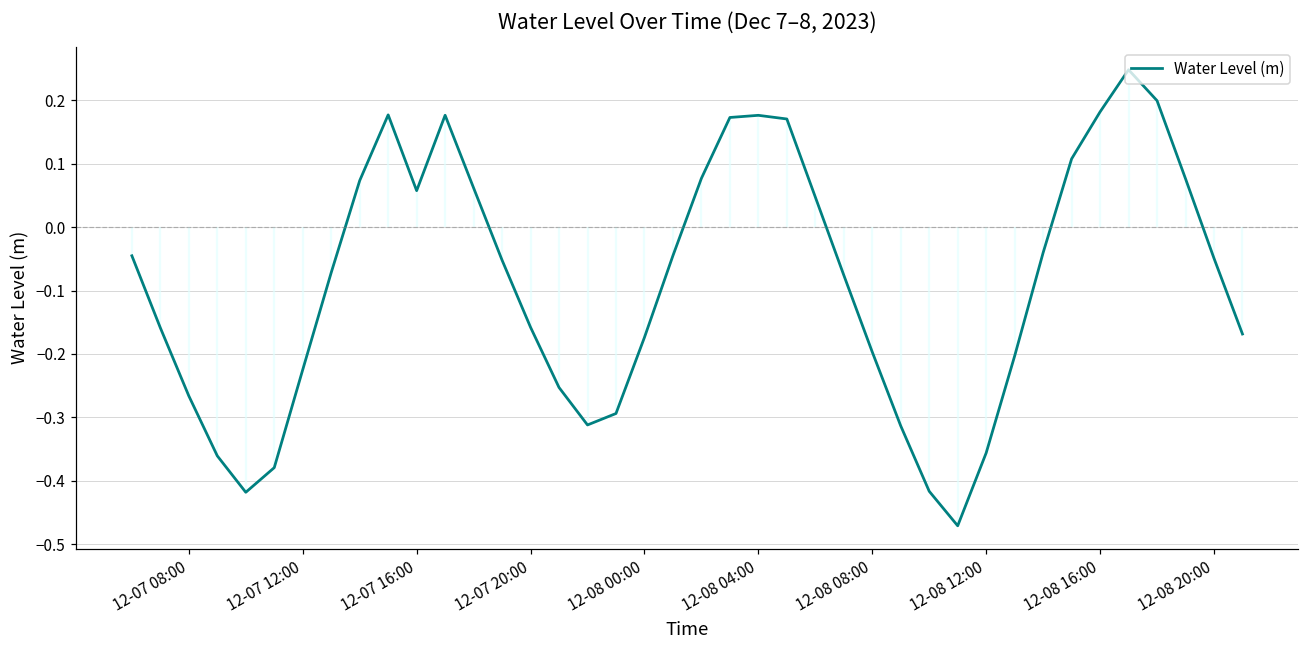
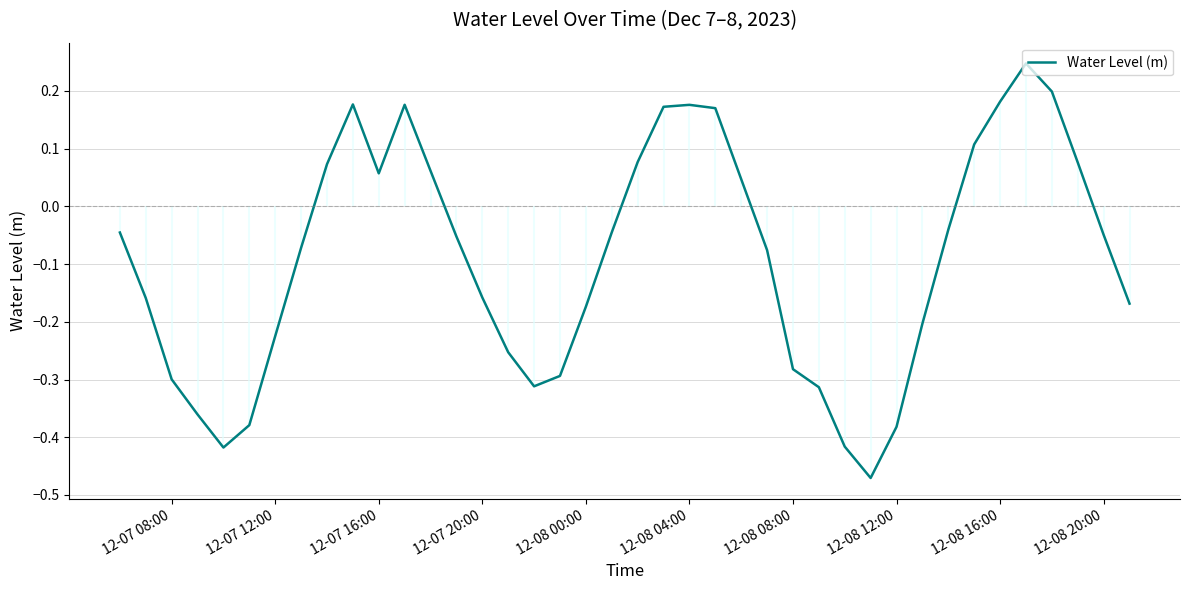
12-07 08:00: -0.27 -> -0.30
12-08 08:00: -0.20 -> -0.28
12-08 12:00: -0.36 -> -0.38
